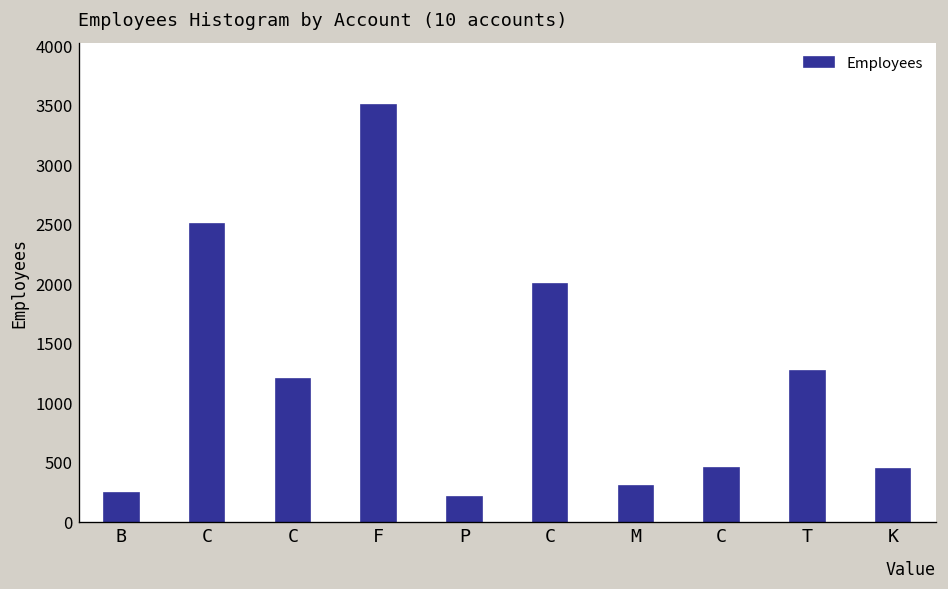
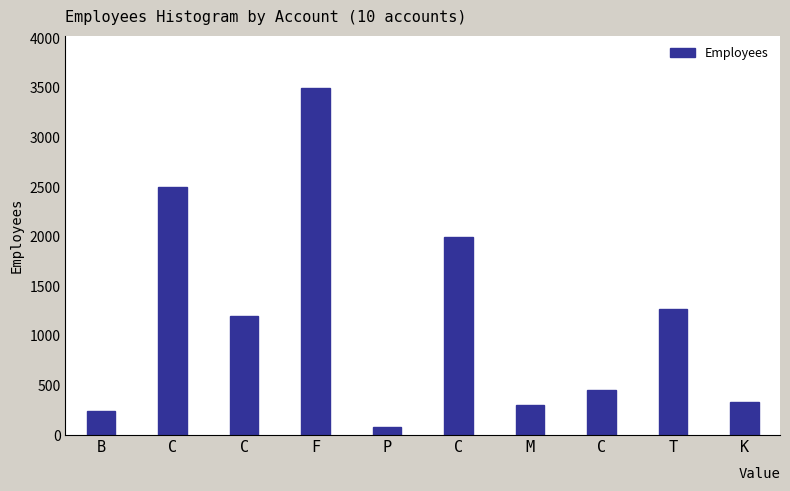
P: 200 -> 100
K: 400 -> 300
